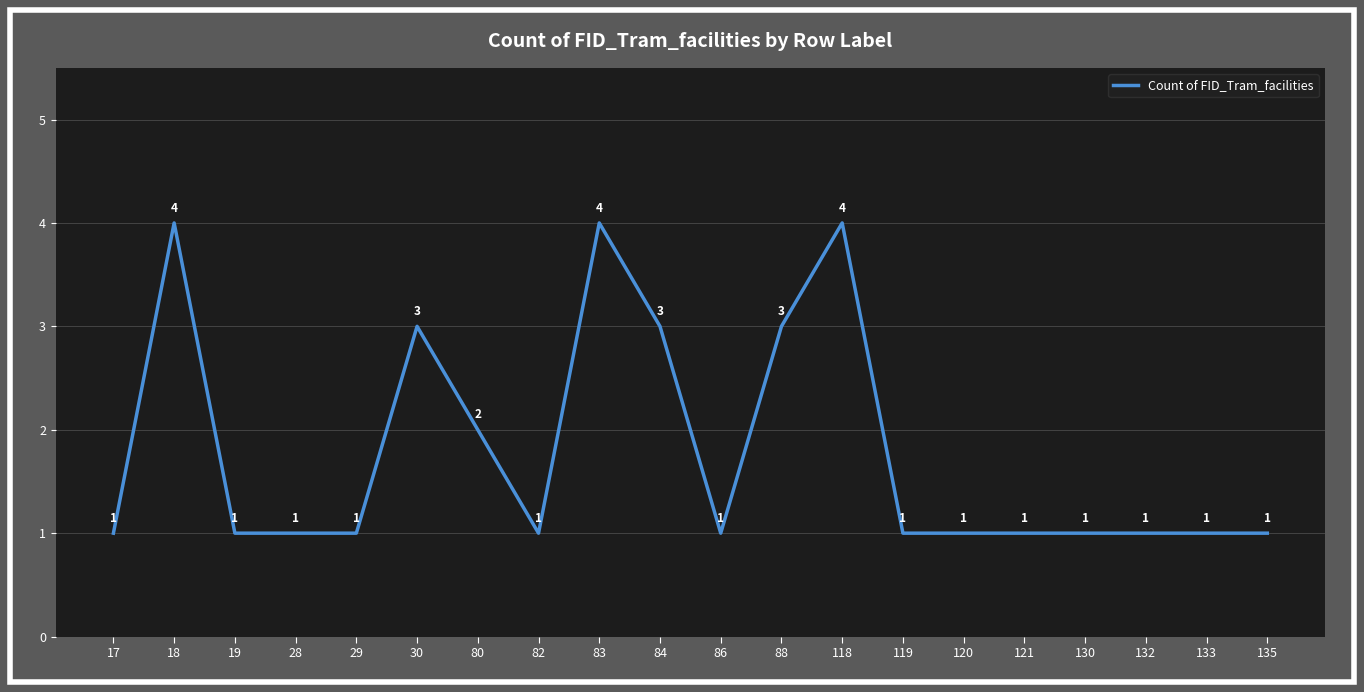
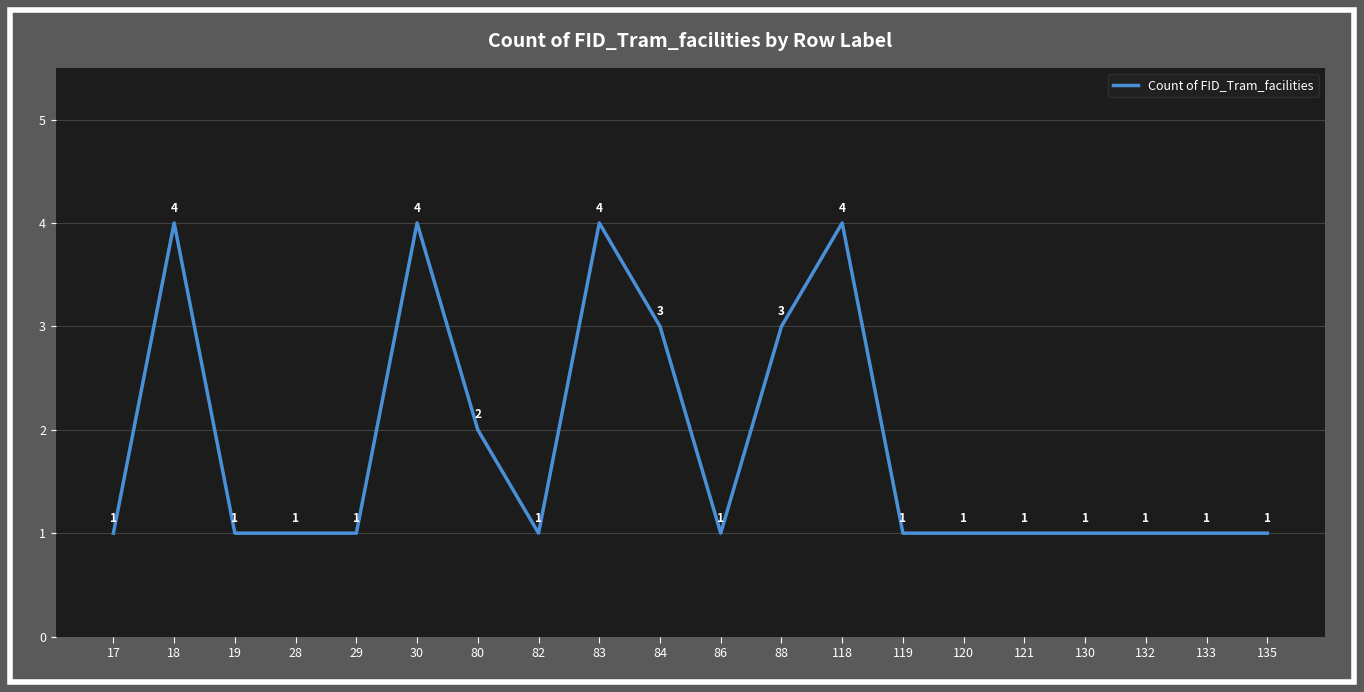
30: 3 -> 4
